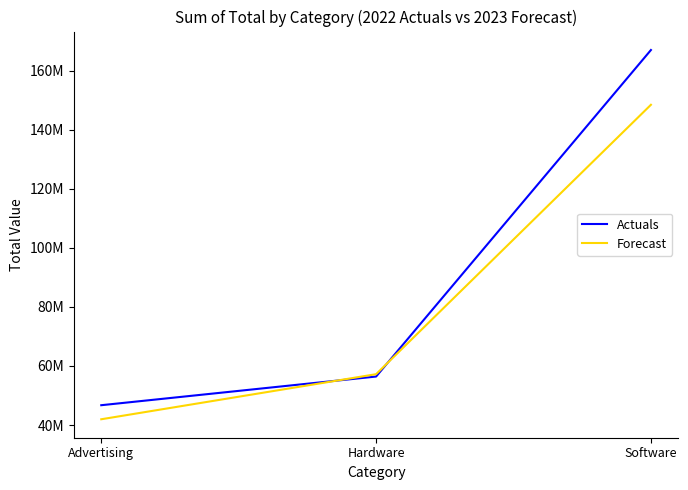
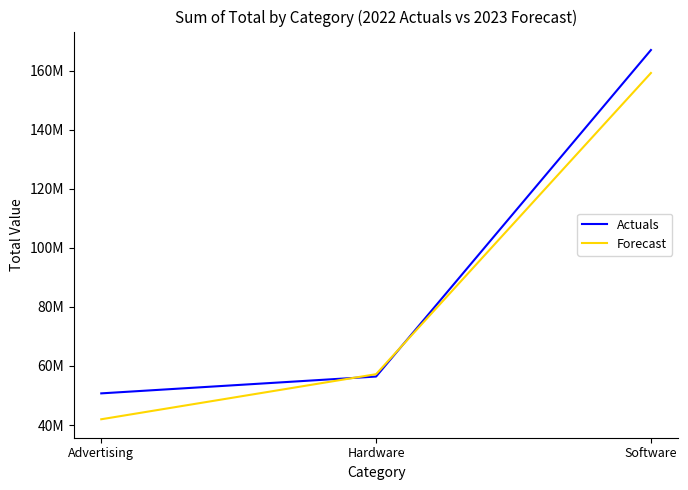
Actuals, Advertising: 47000000 -> 51000000
Forecast, Software: 148000000 -> 159000000
